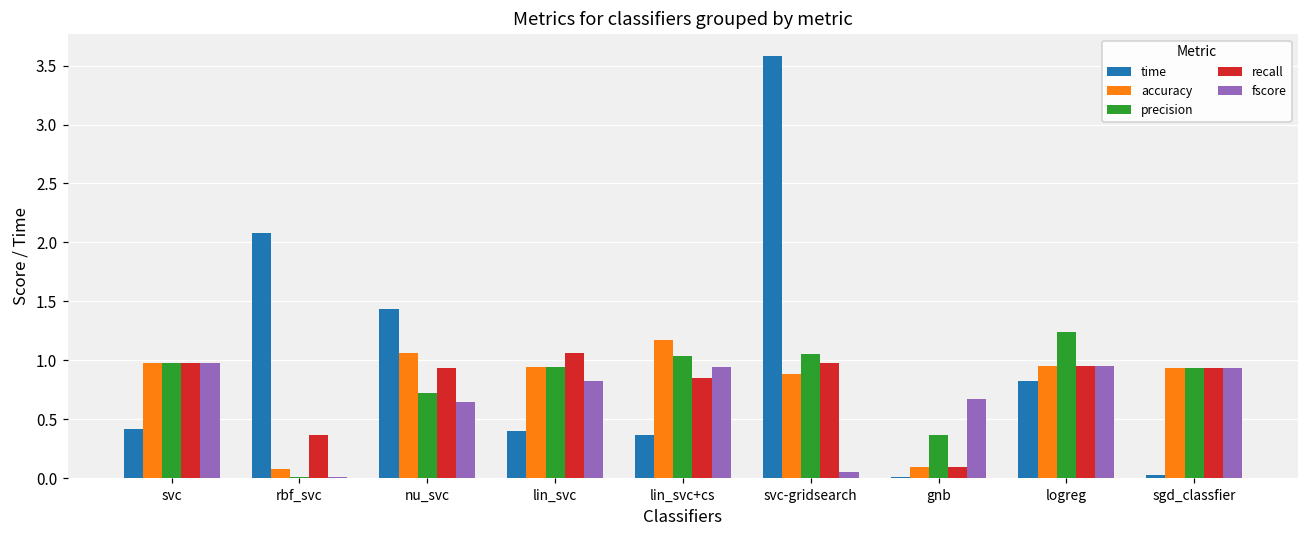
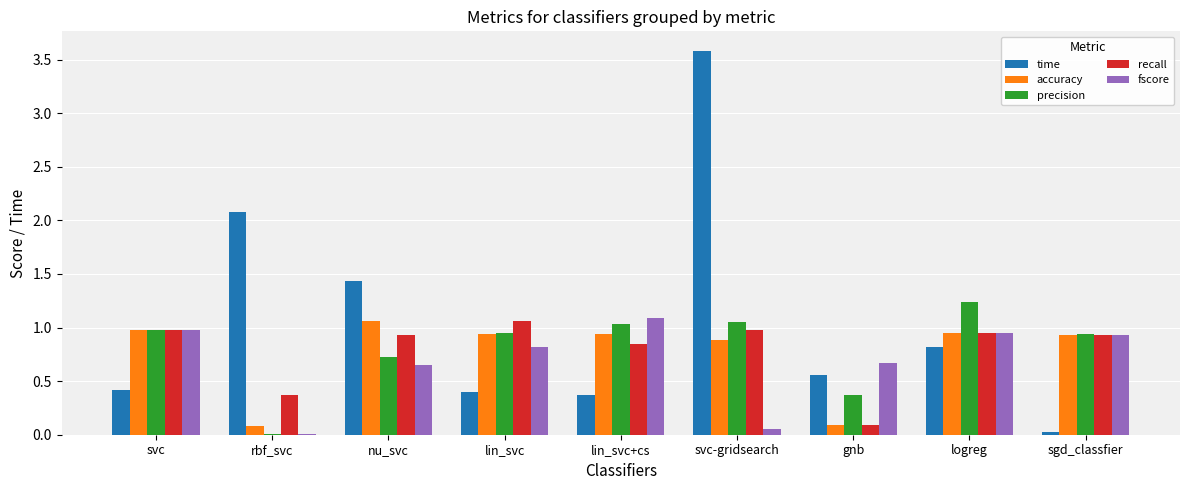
accuracy, lin_svc+cs: 1.17 -> 0.94
fscore, lin_svc+cs: 0.94 -> 1.09
time, gnb: 0.01 -> 0.56
